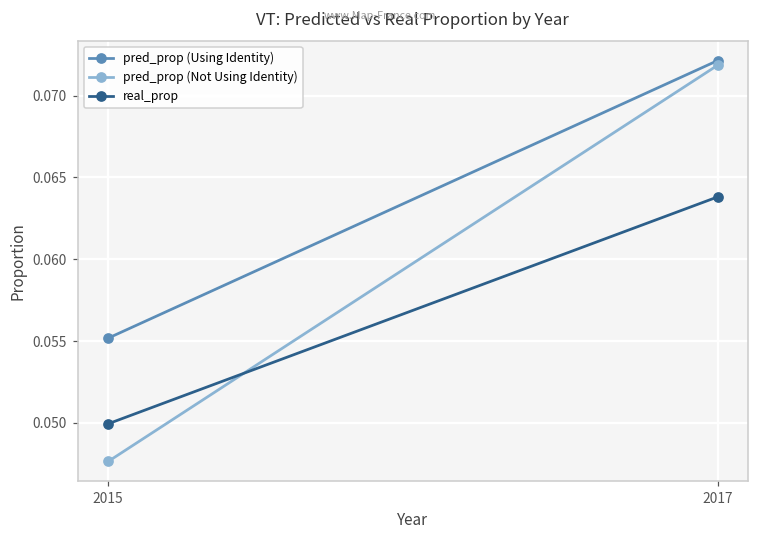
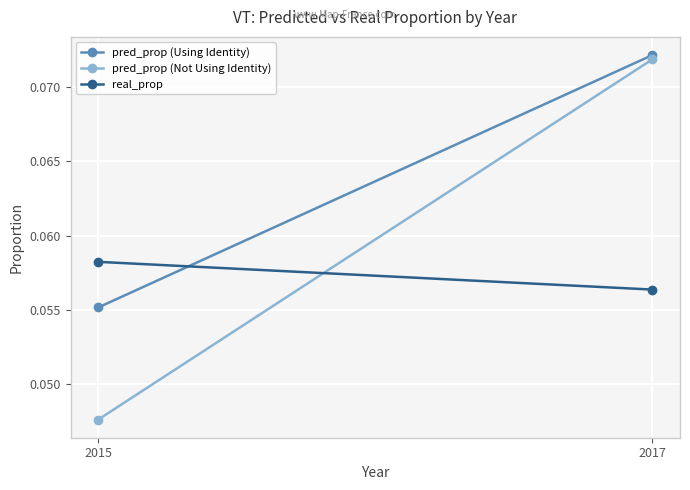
real_prop, 2015: 0.0499 -> 0.0582
real_prop, 2017: 0.0638 -> 0.0564
